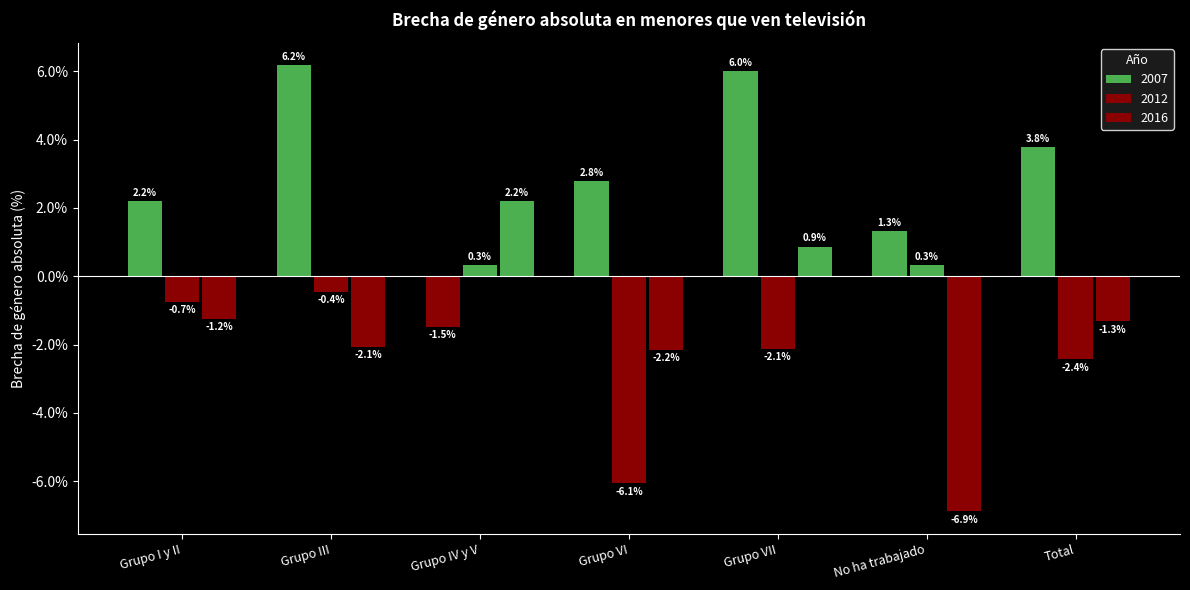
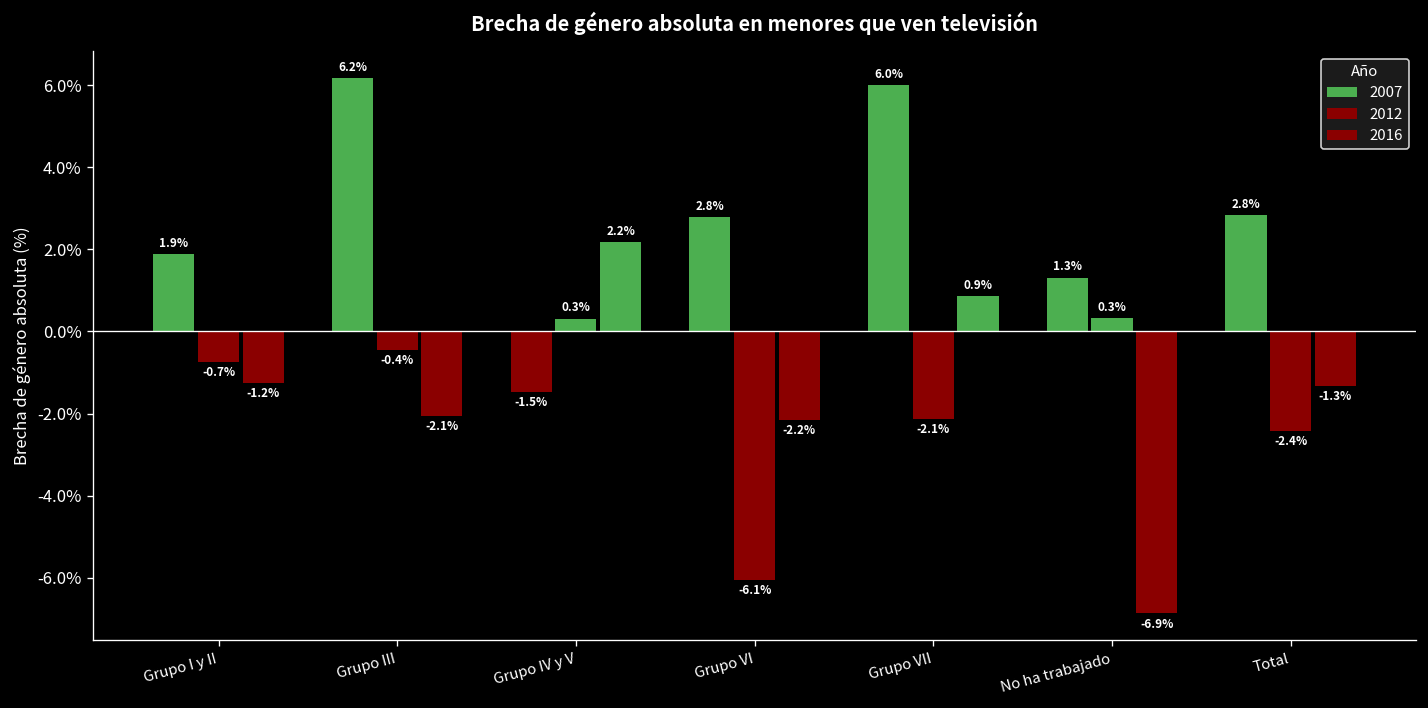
2007, Grupo I y II: 2.2% -> 1.9%
2007, Total: 3.8% -> 2.8%
